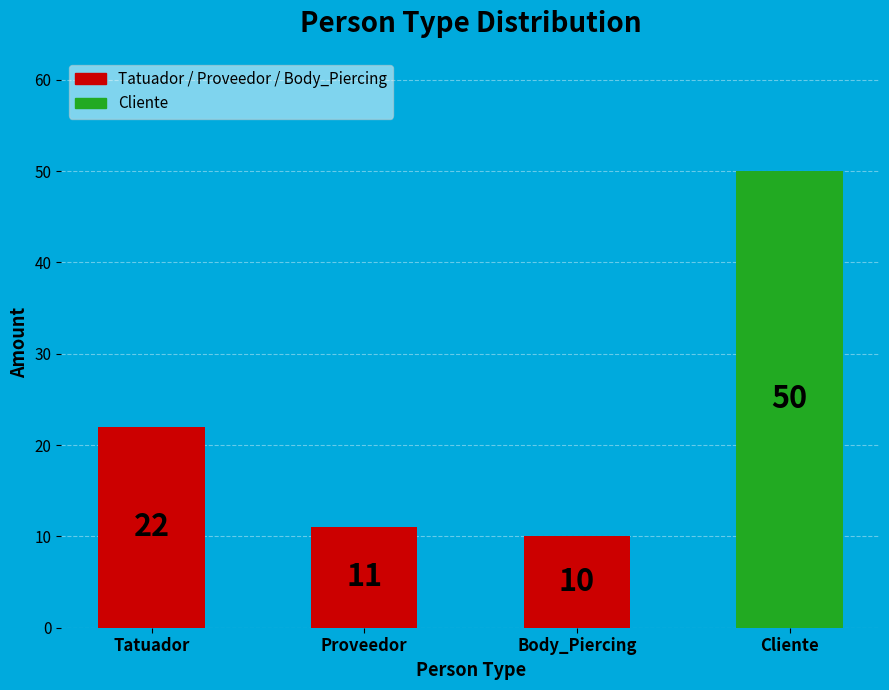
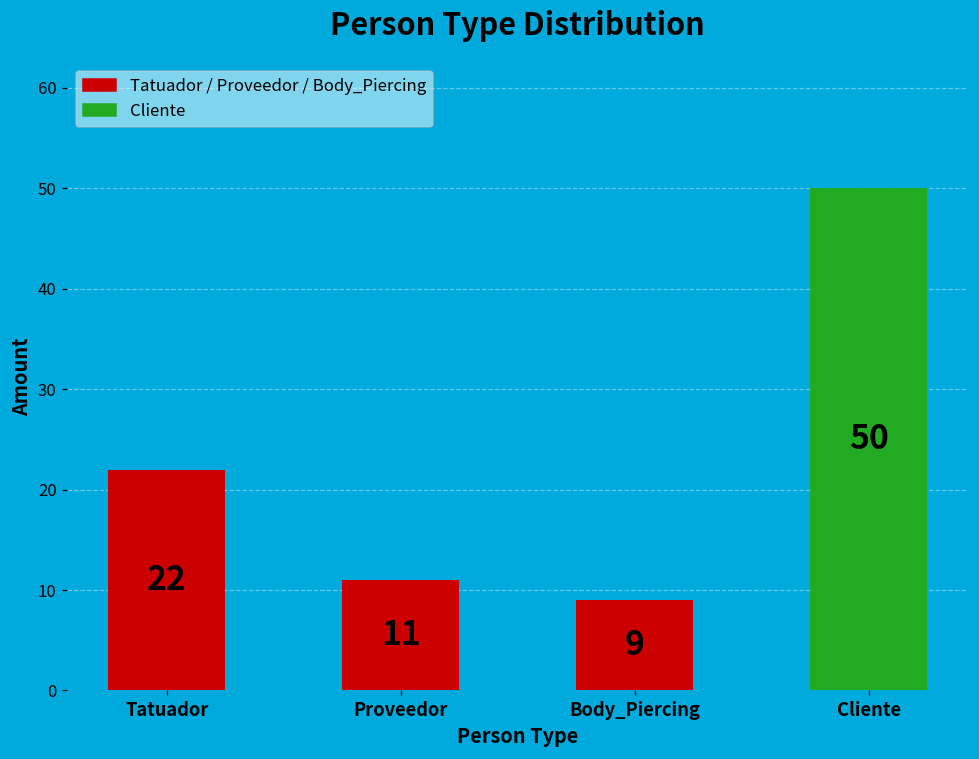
Body_Piercing: 10 -> 9
